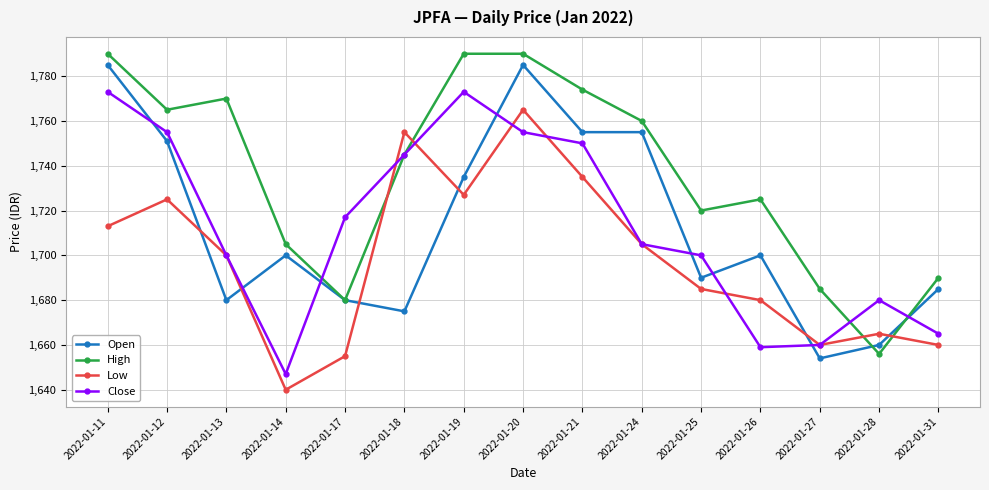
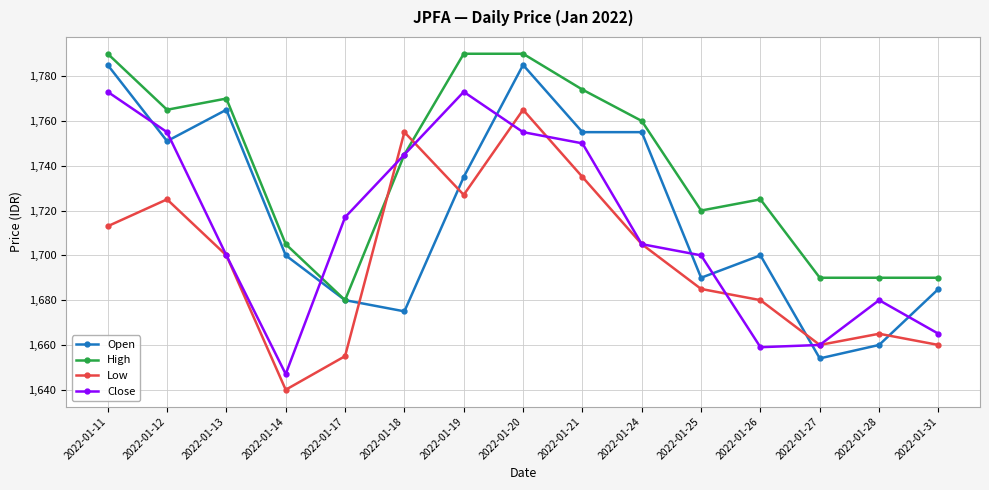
Open, 2022-01-13: 1,680 -> 1,765
High, 2022-01-27: 1,685 -> 1,690
High, 2022-01-28: 1,656 -> 1,690
